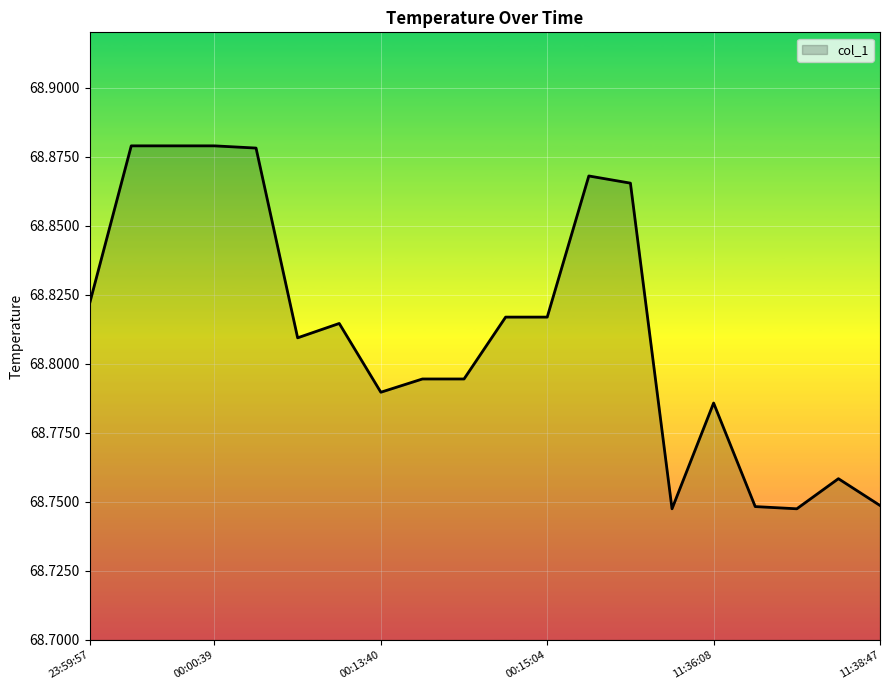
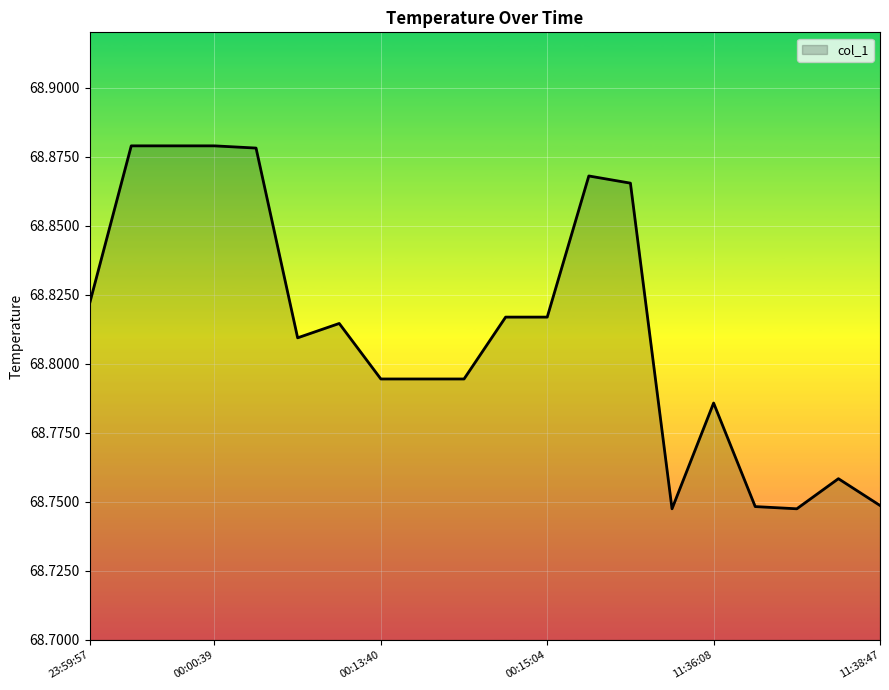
00:13:40: 68.790 -> 68.795
